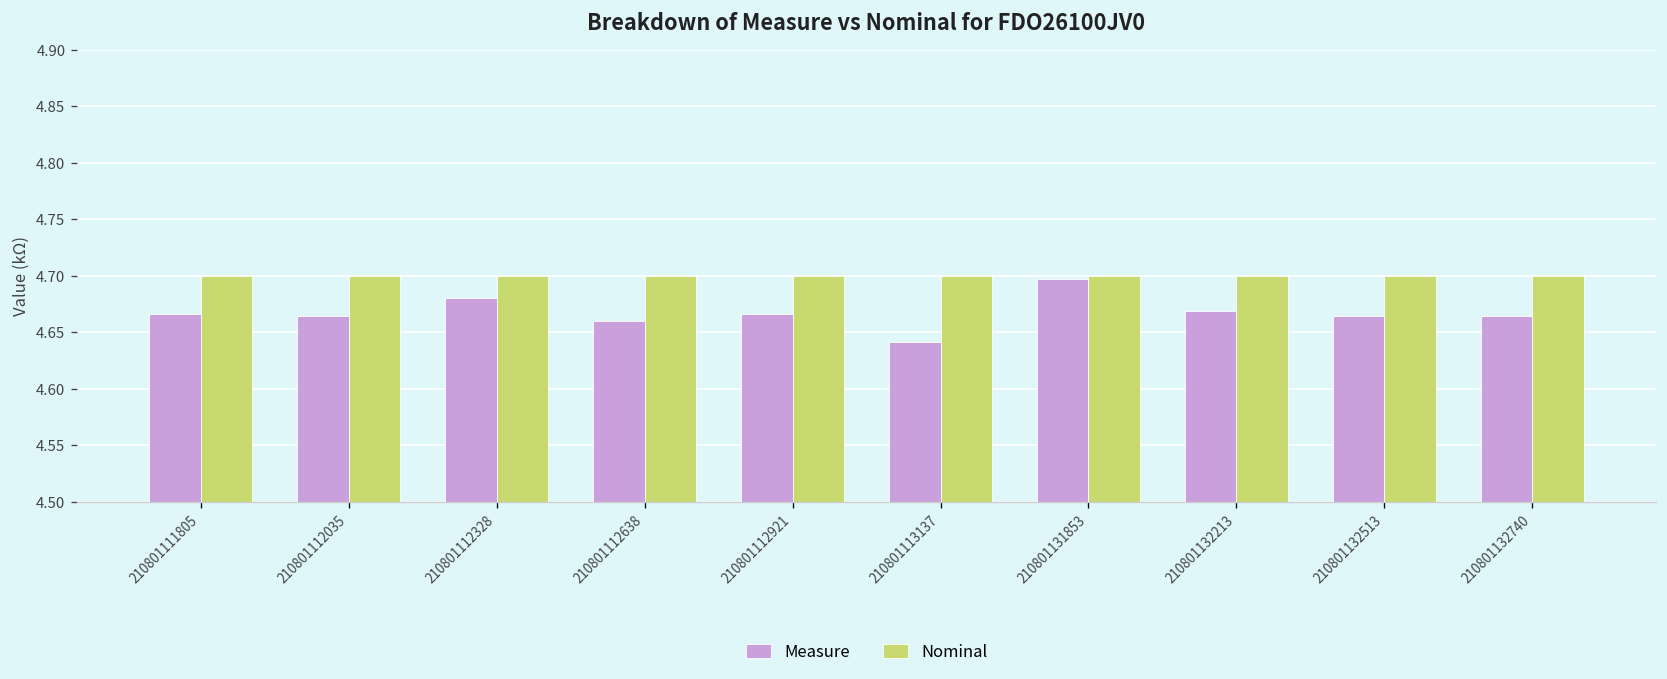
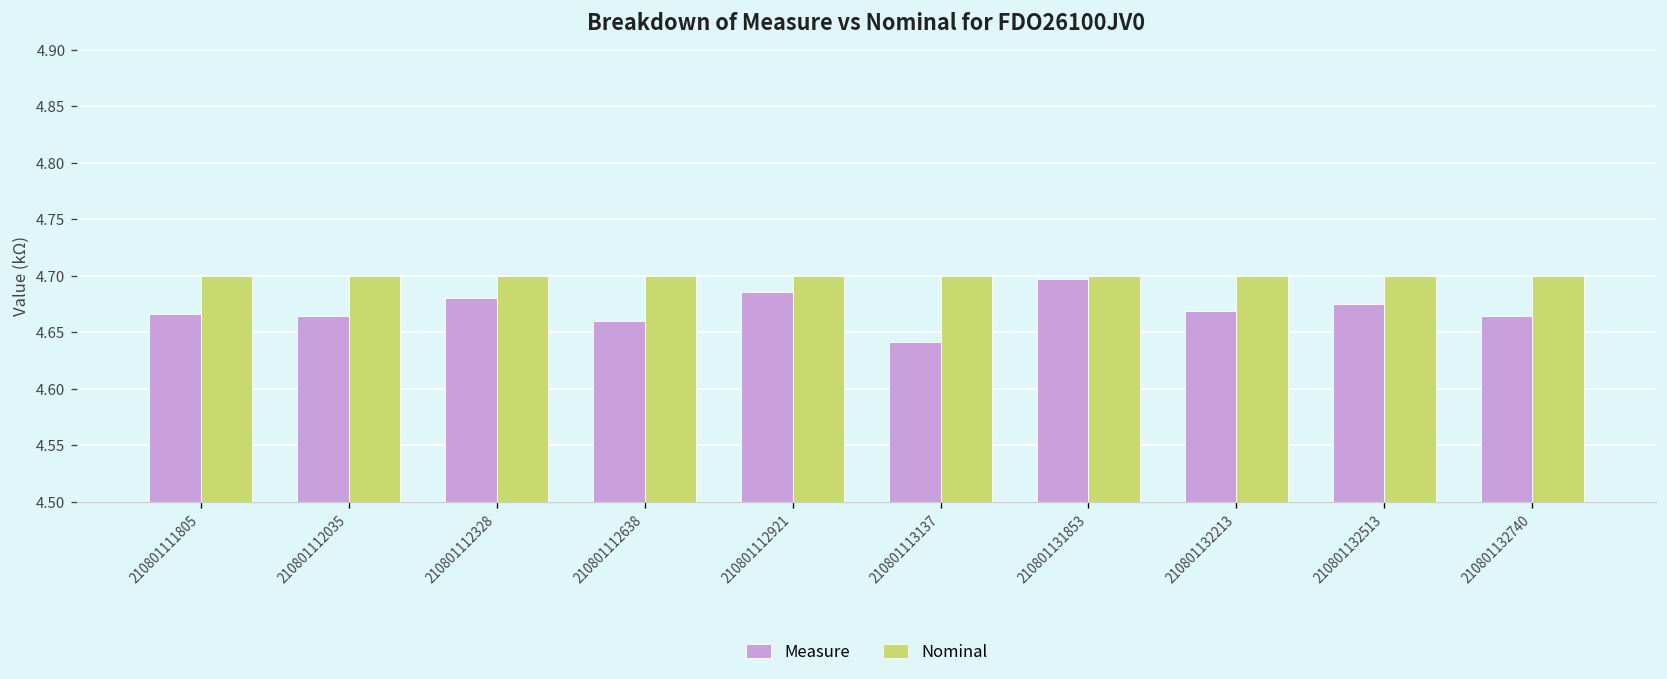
Measure, 210801112921: 4.67 -> 4.69
Measure, 210801132513: 4.66 -> 4.68
